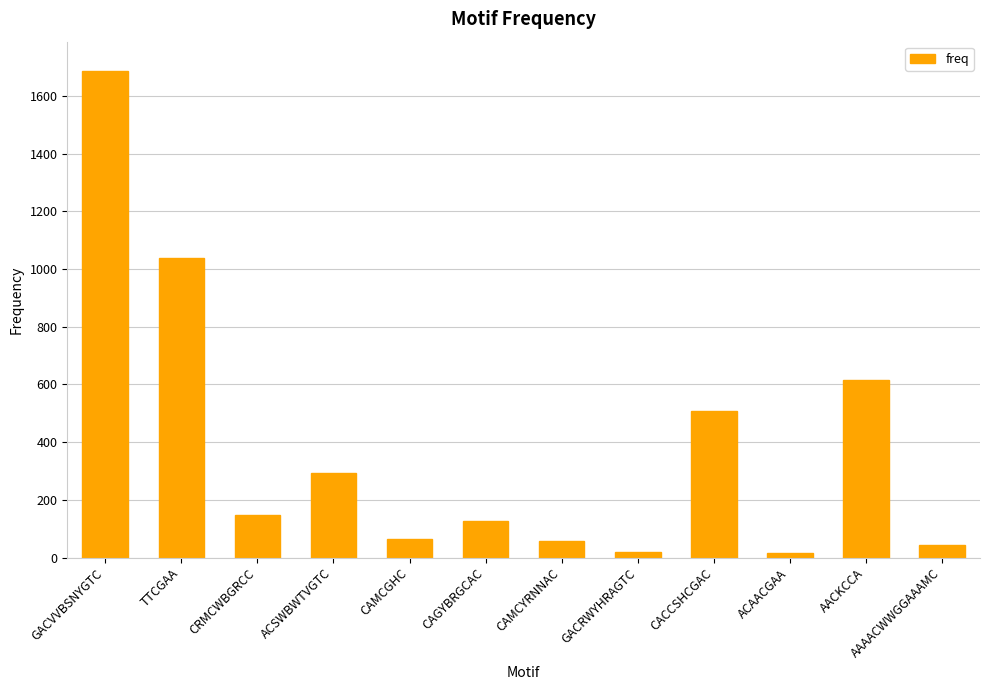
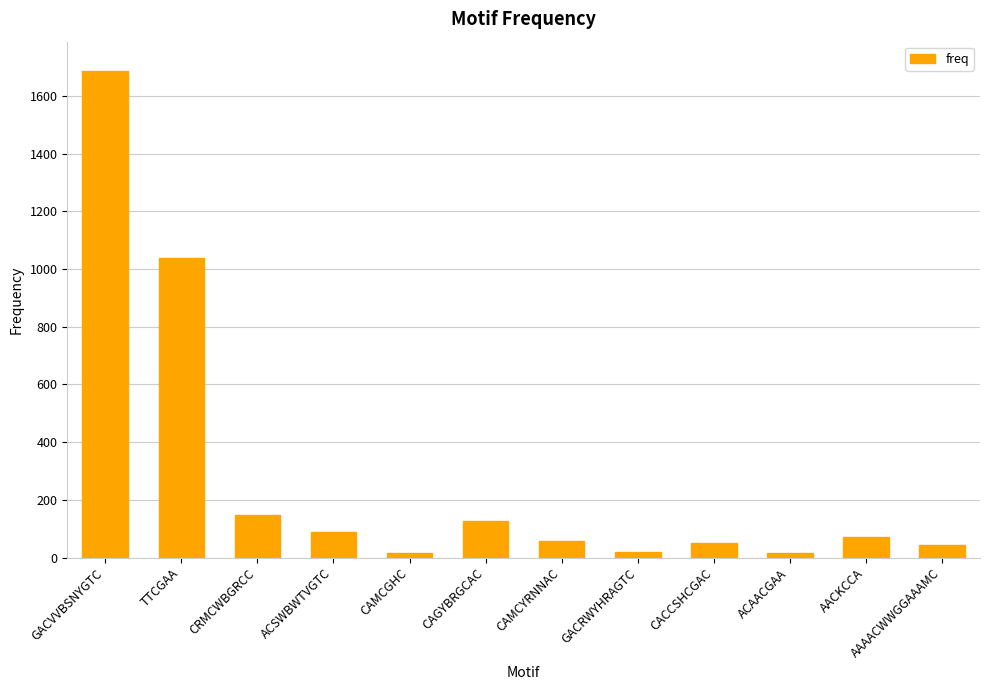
ACSWBWTVGTC: 290 -> 90
CAMCGHC: 70 -> 20
CACCSHCGAC: 510 -> 50
AACKCCA: 620 -> 70
